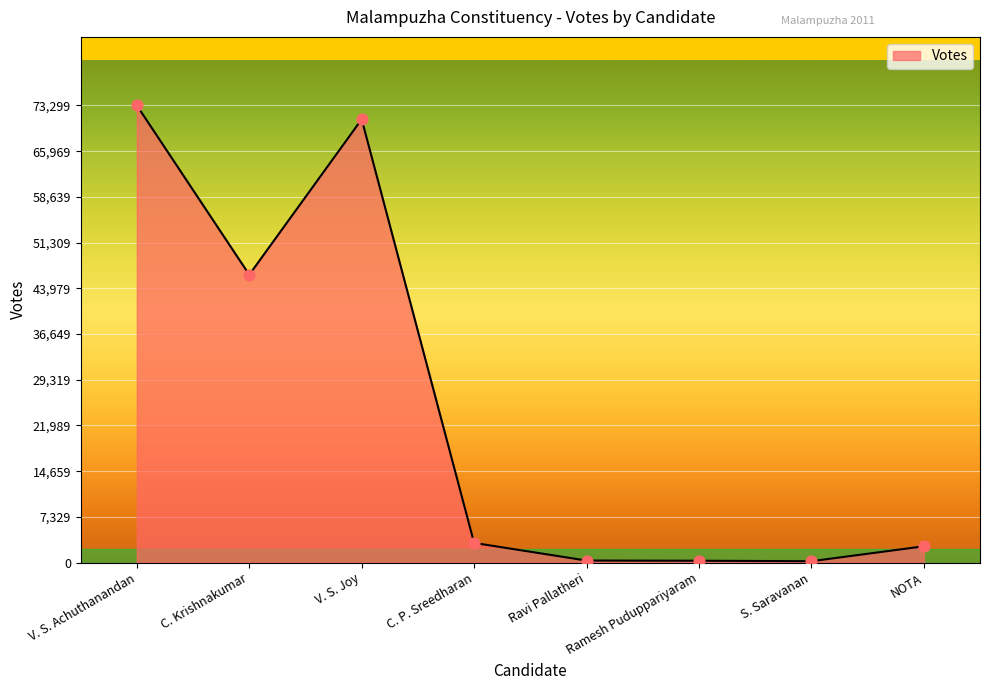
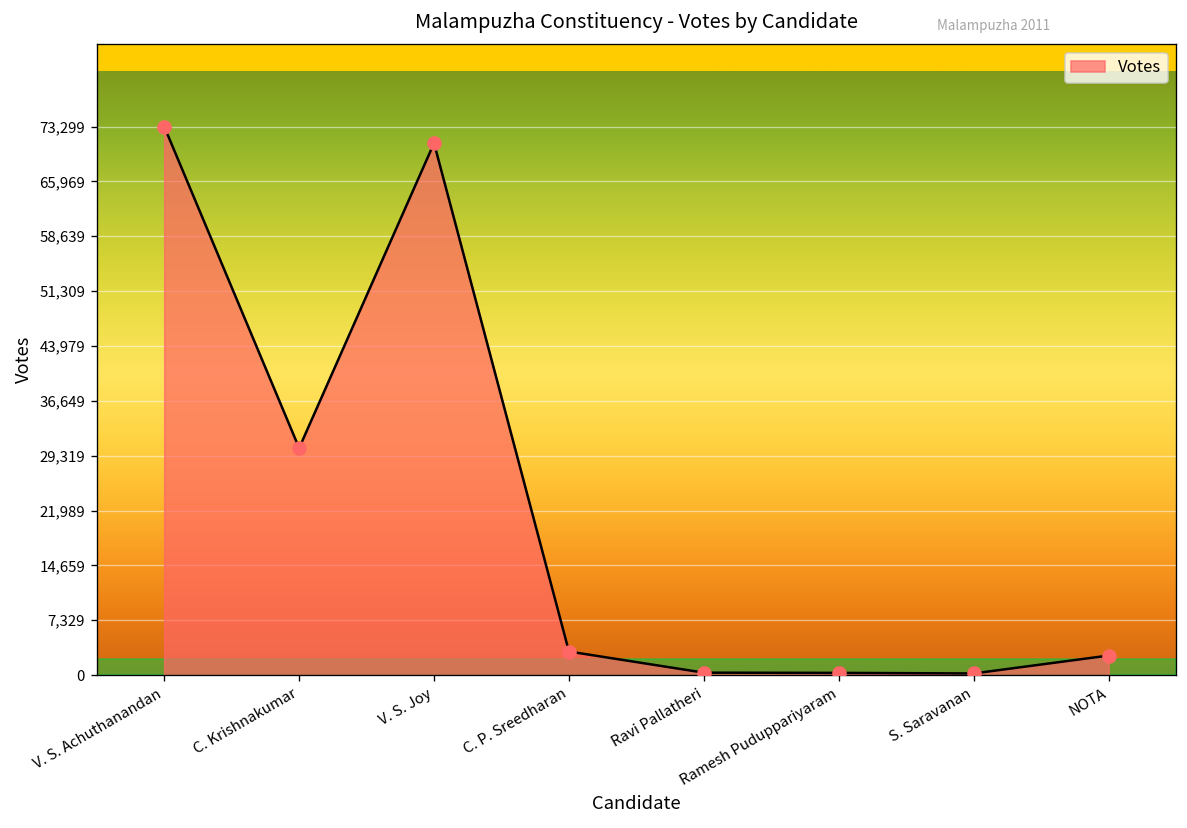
C. Krishnakumar: 46,000 -> 30,000
